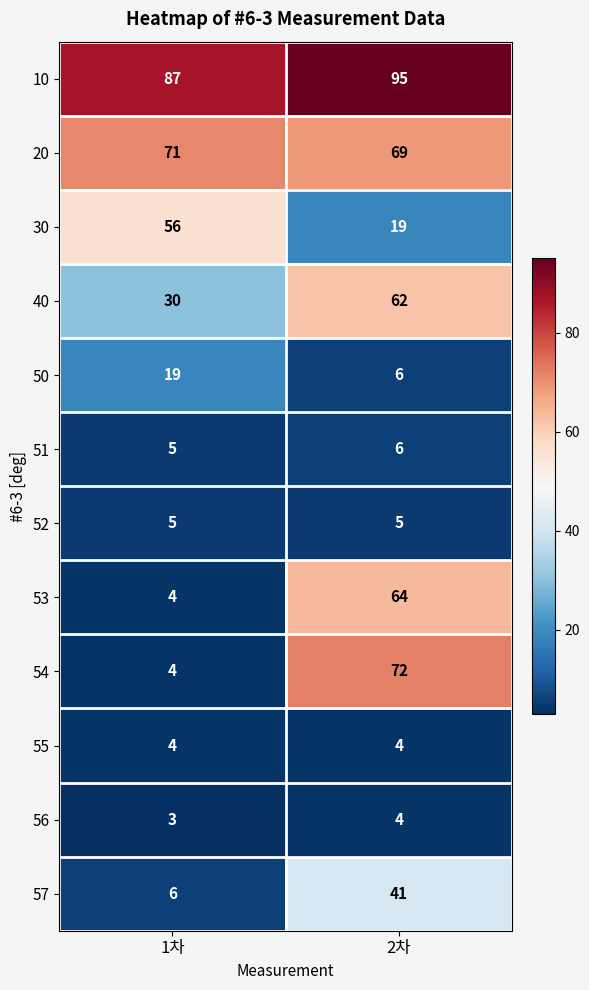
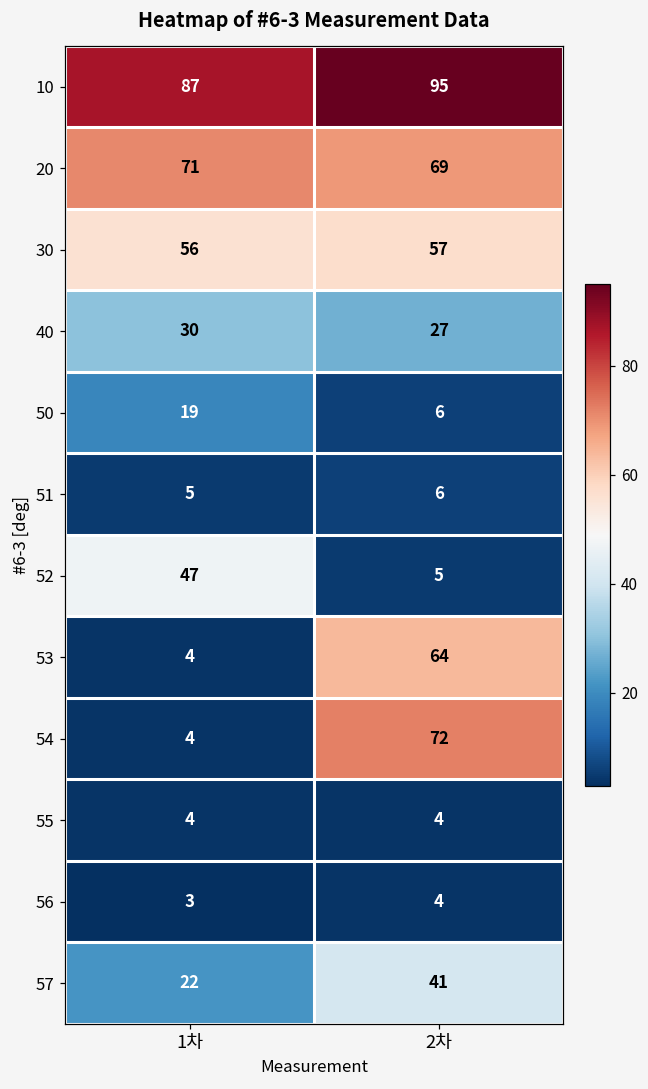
30, 2차: 19 -> 57
40, 2차: 62 -> 27
52, 1차: 5 -> 47
57, 1차: 6 -> 22
